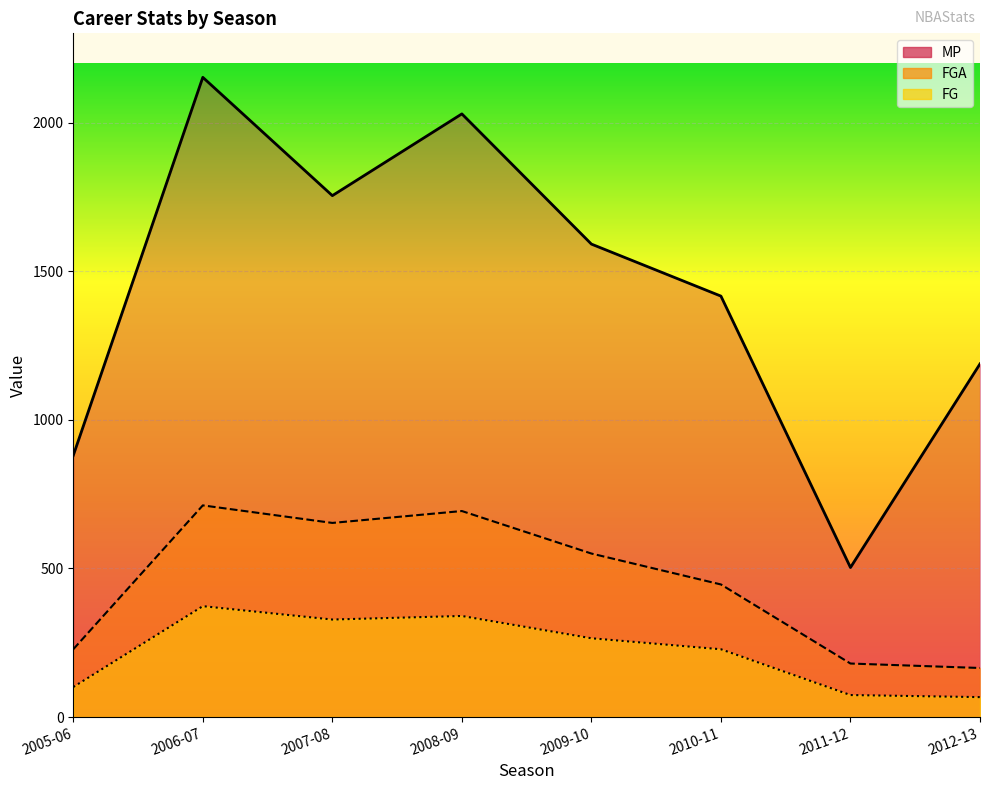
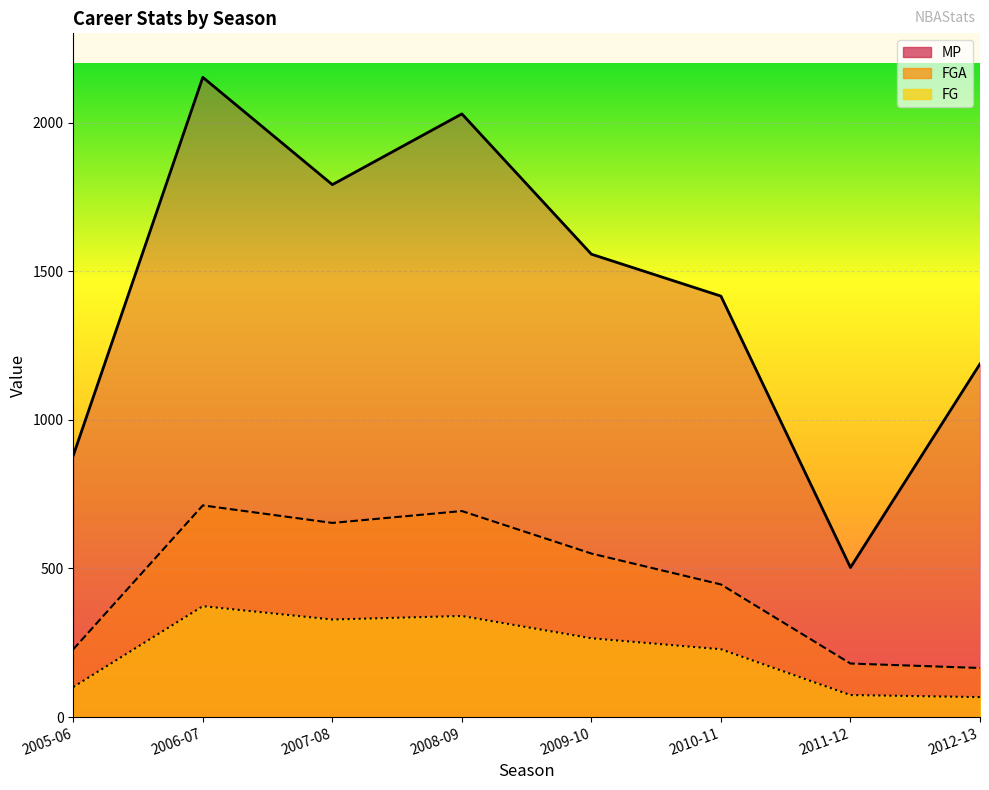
MP, 2007-08: 1750 -> 1790
MP, 2009-10: 1590 -> 1560
